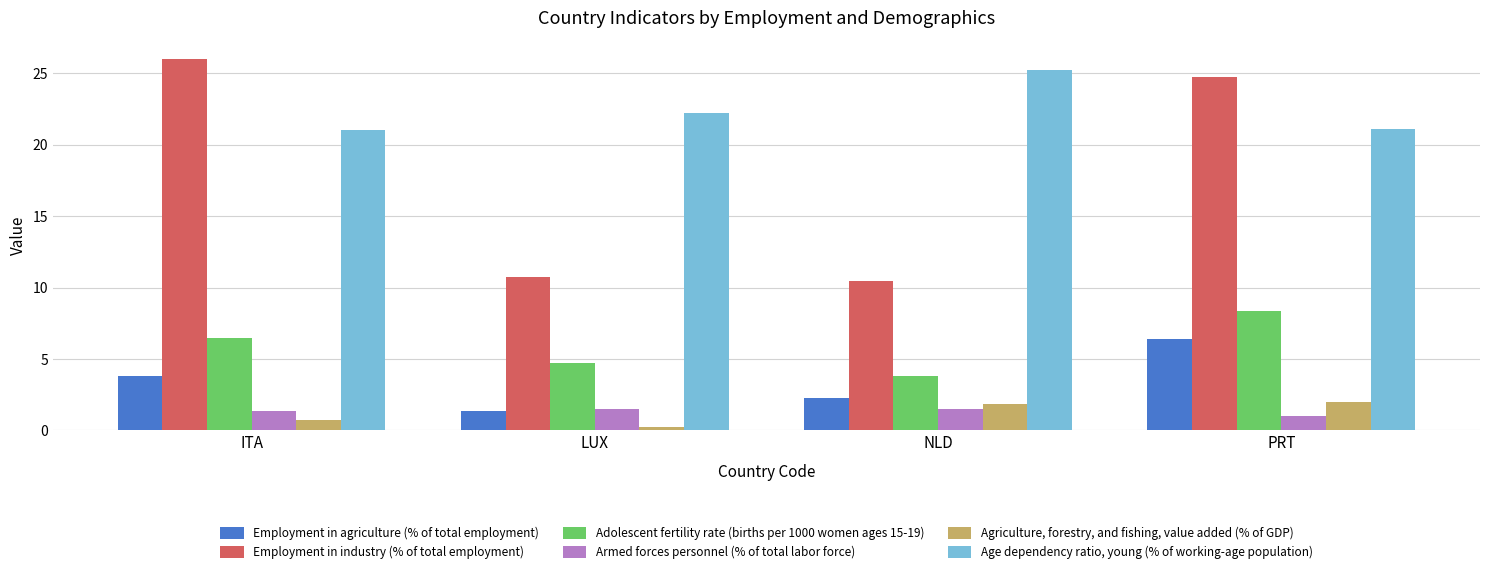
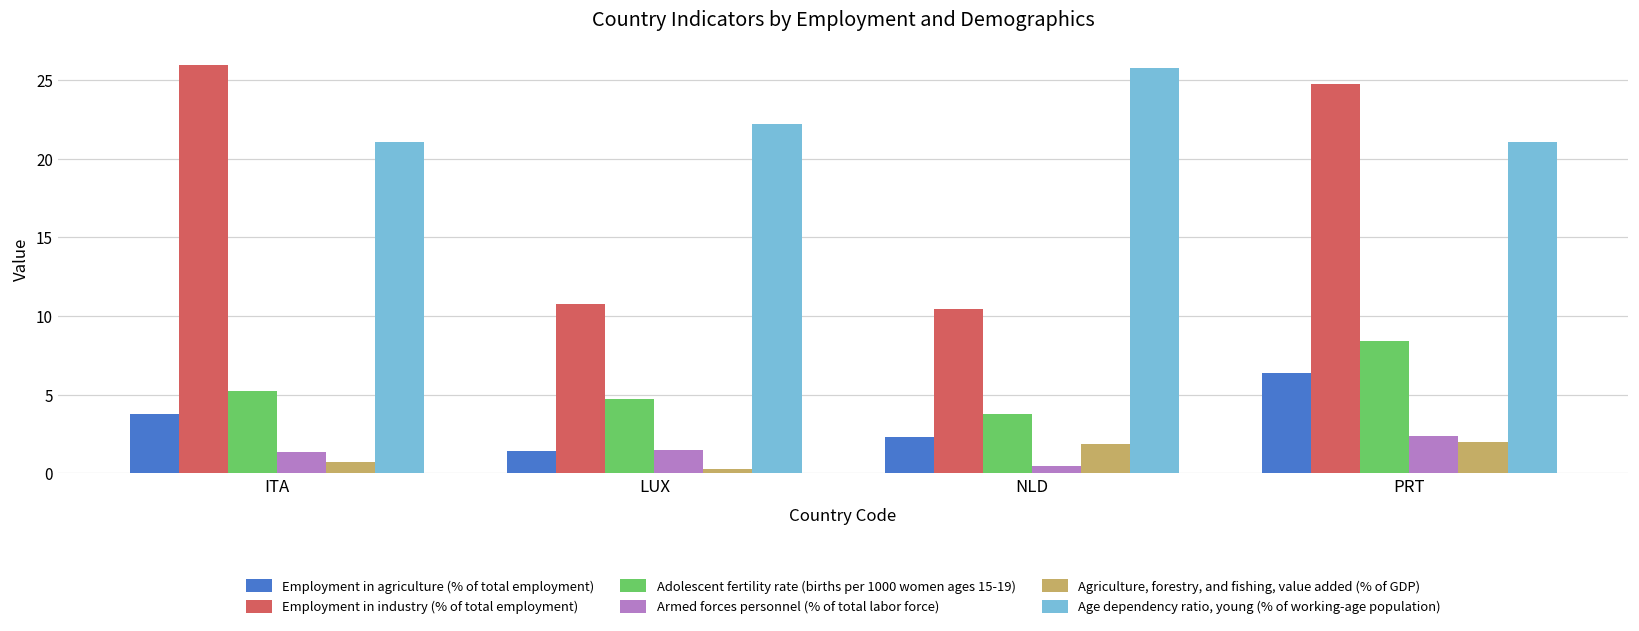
Adolescent fertility rate (births per 1000 women ages 15-19), ITA: 6.5 -> 5.2
Armed forces personnel (% of total labor force), NLD: 1.5 -> 0.4
Age dependency ratio, young (% of working-age population), NLD: 25.2 -> 25.8
Armed forces personnel (% of total labor force), PRT: 1.0 -> 2.3
